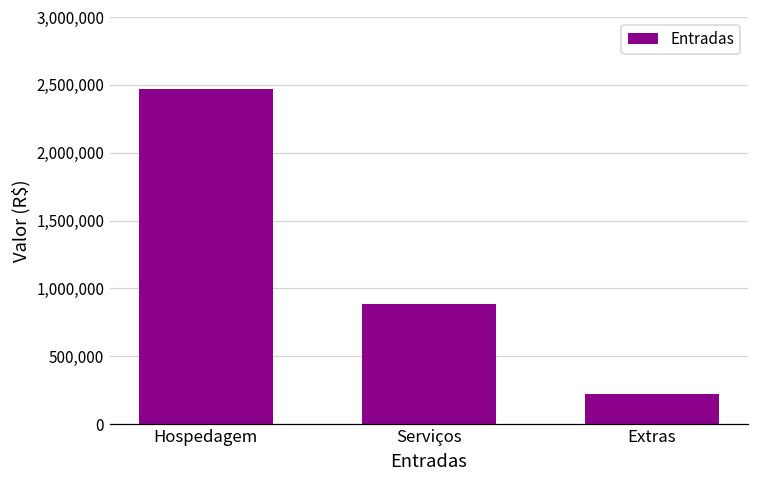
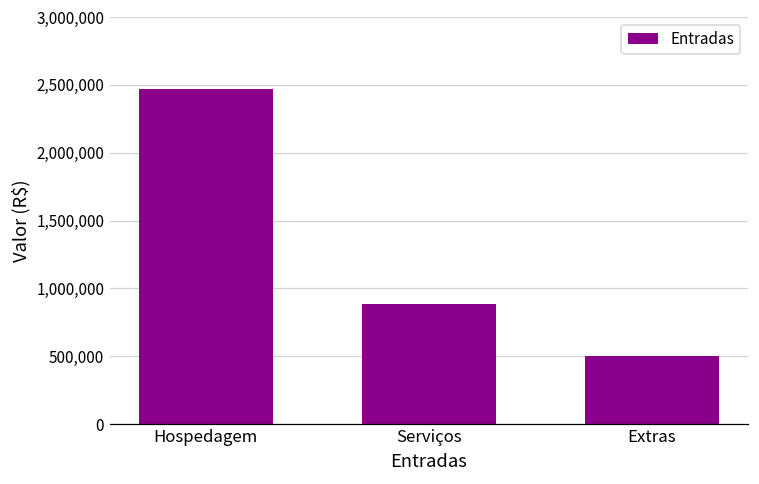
Extras: 220,000 -> 500,000
